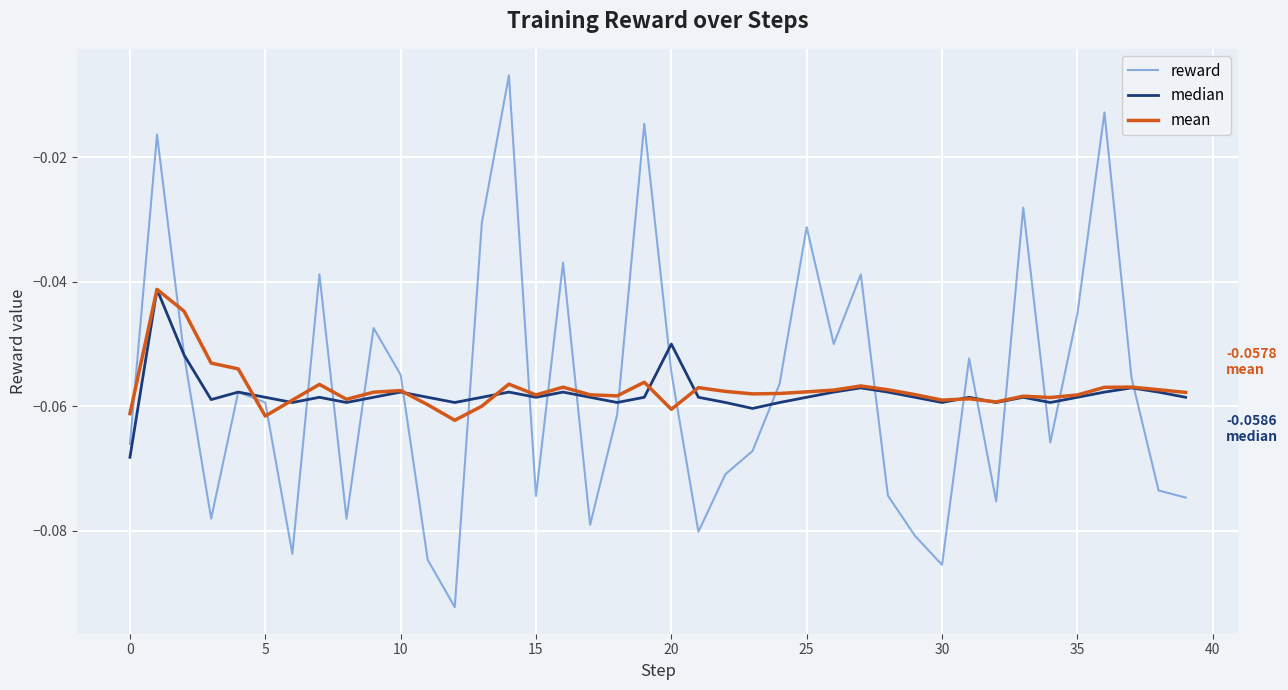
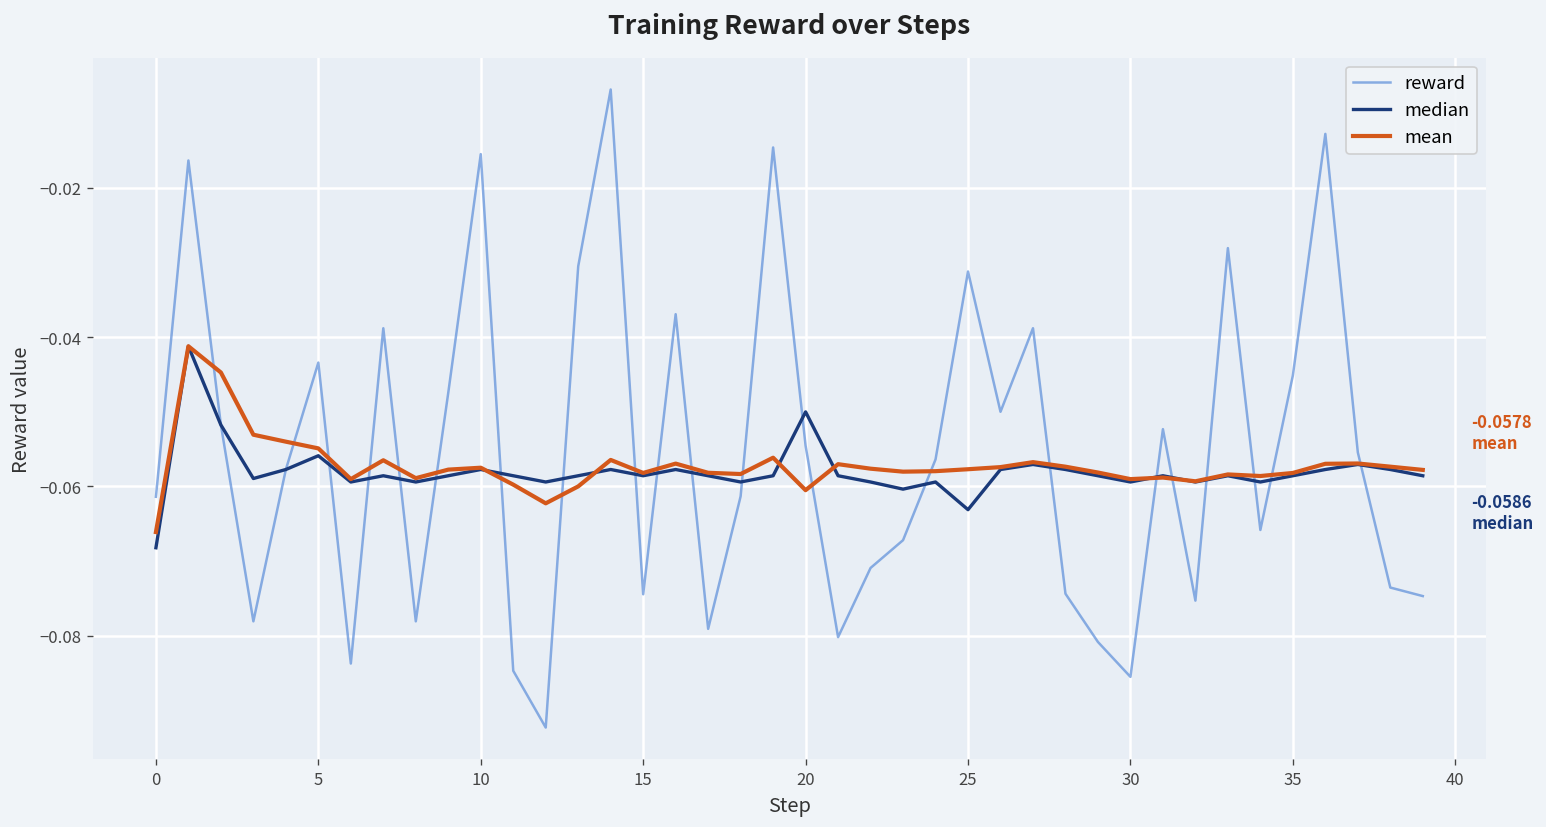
reward, 0: -0.066 -> -0.061
mean, 0: -0.061 -> -0.066
reward, 5: -0.059 -> -0.043
median, 5: -0.059 -> -0.056
mean, 5: -0.062 -> -0.055
reward, 10: -0.055 -> -0.015
median, 25: -0.059 -> -0.063
